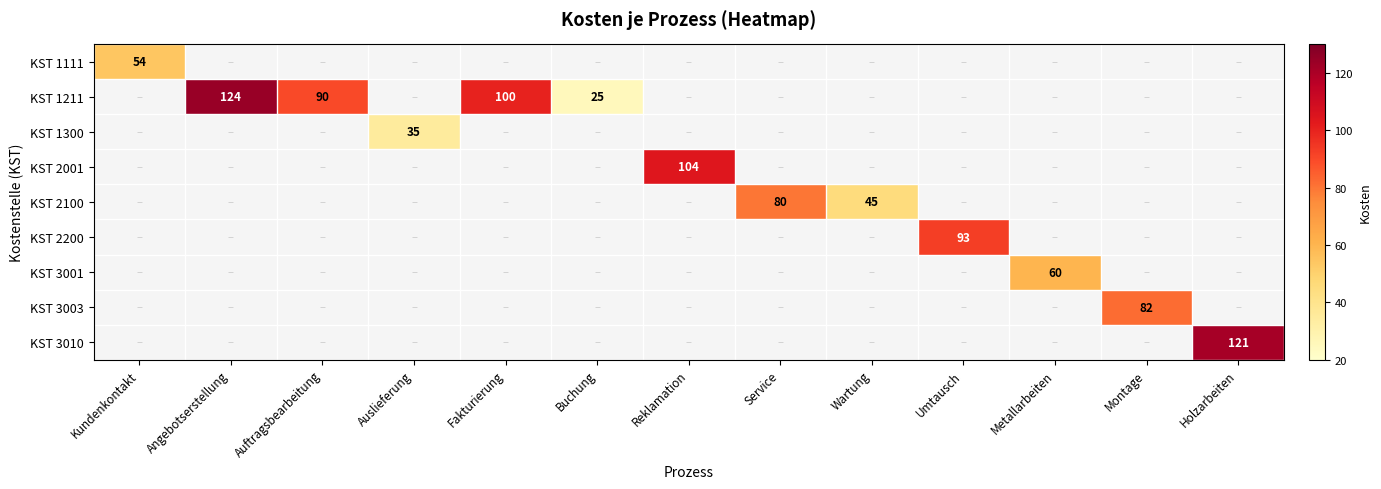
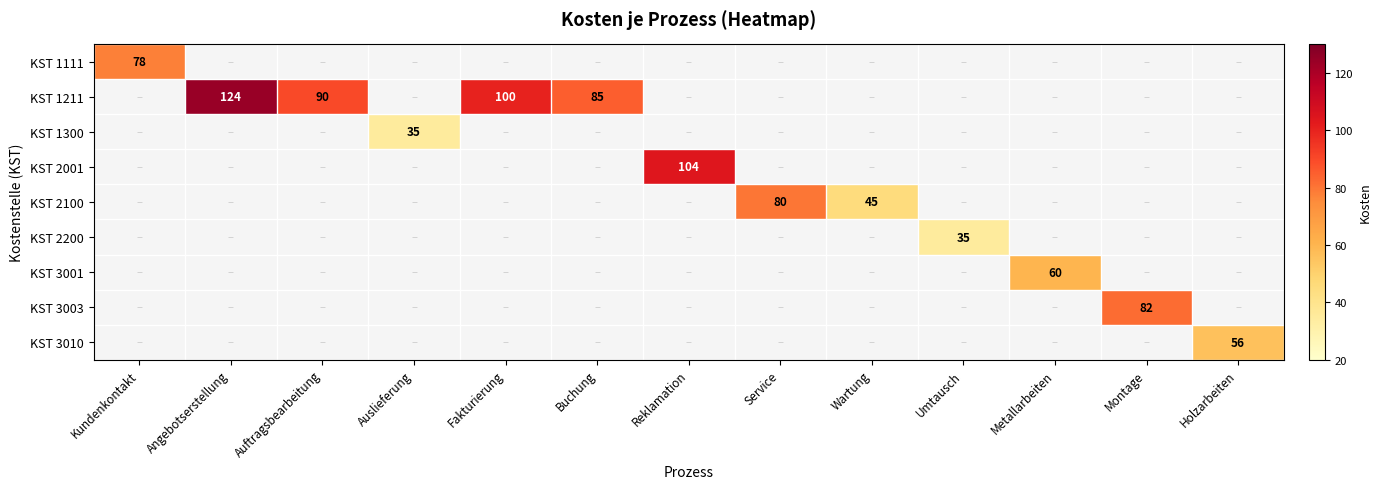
KST 1111, Kundenkontakt: 54 -> 78
KST 1211, Buchung: 25 -> 85
KST 2200, Umtausch: 93 -> 35
KST 3010, Holzarbeiten: 121 -> 56
